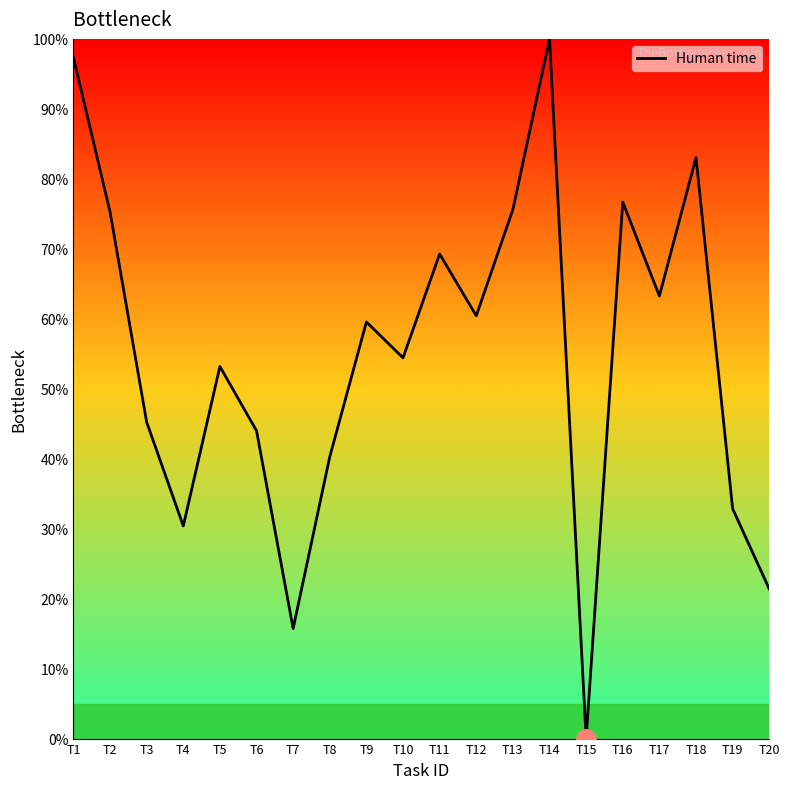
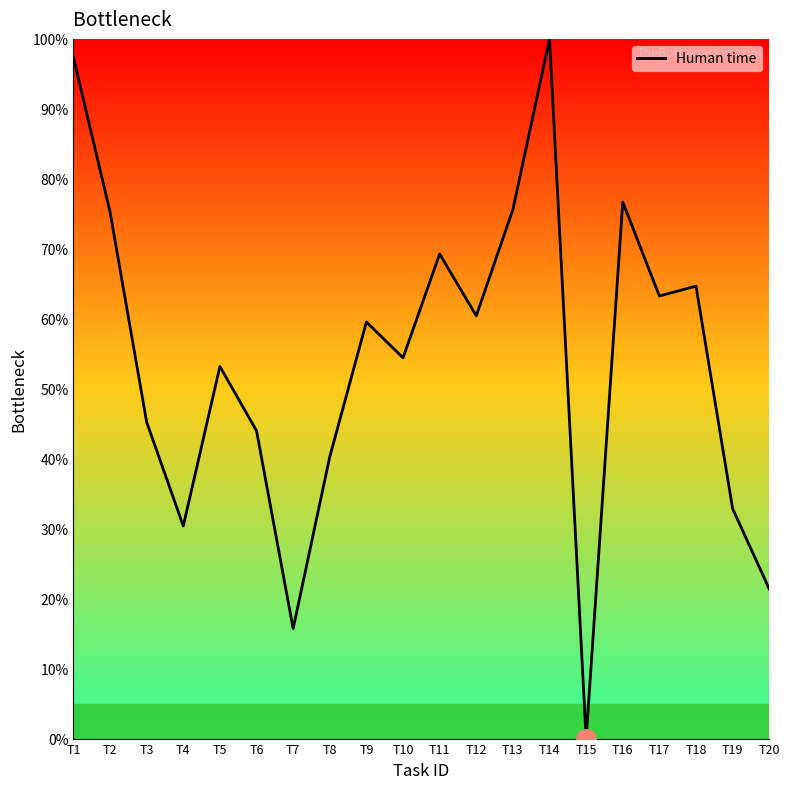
Human time, T18: 83% -> 65%
